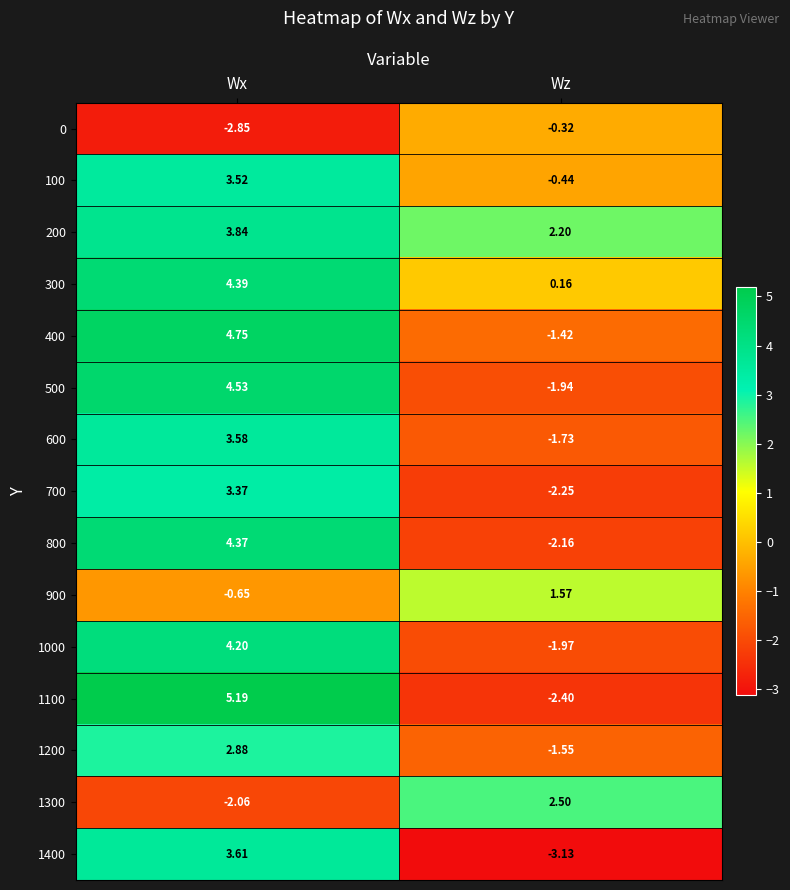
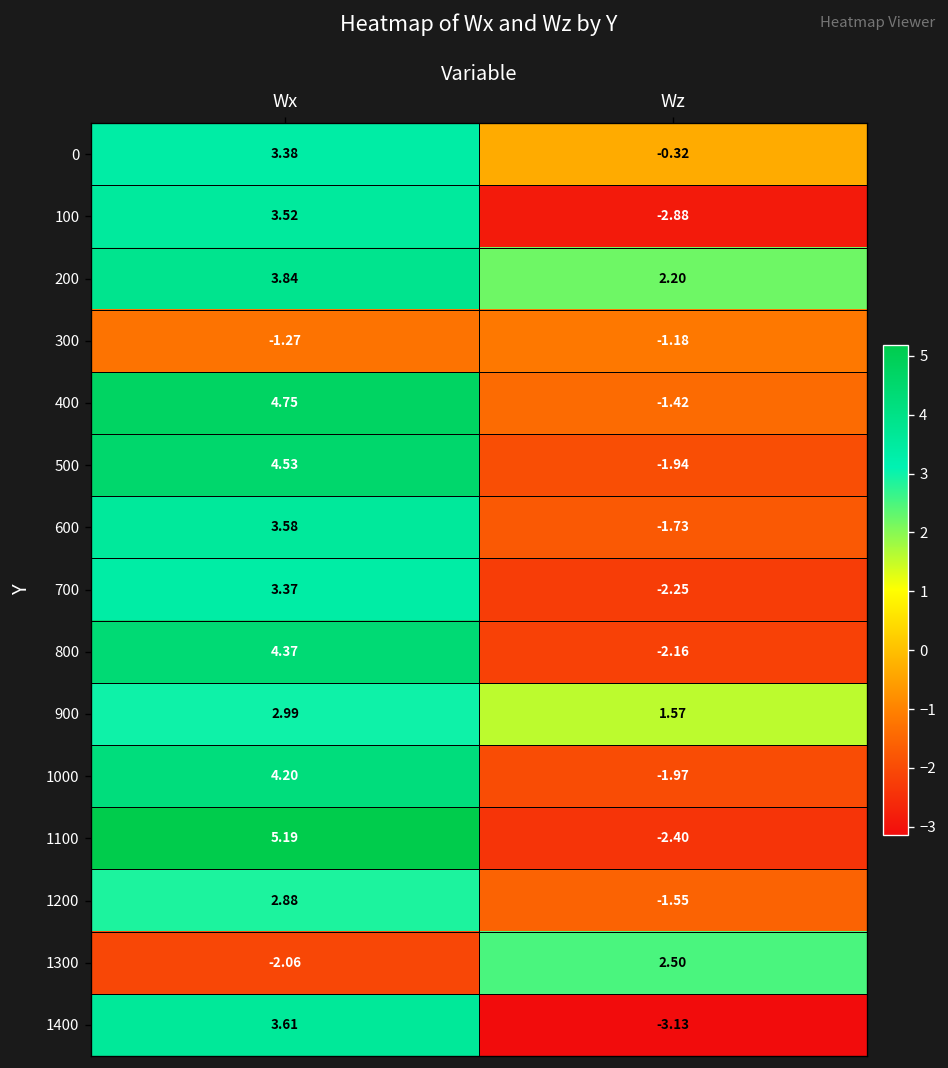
0, Wx: -2.85 -> 3.38
100, Wz: -0.44 -> -2.88
300, Wx: 4.39 -> -1.27
300, Wz: 0.16 -> -1.18
900, Wx: -0.65 -> 2.99
